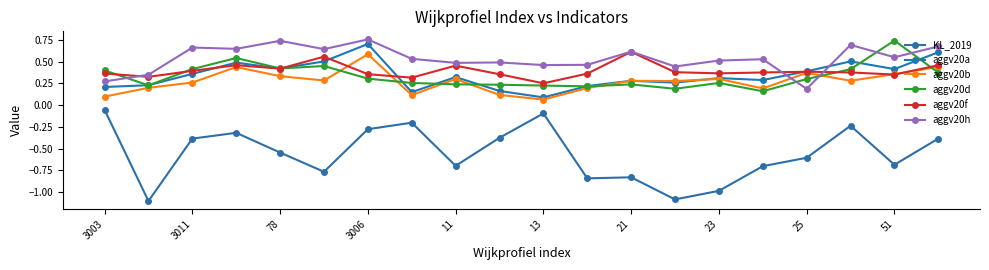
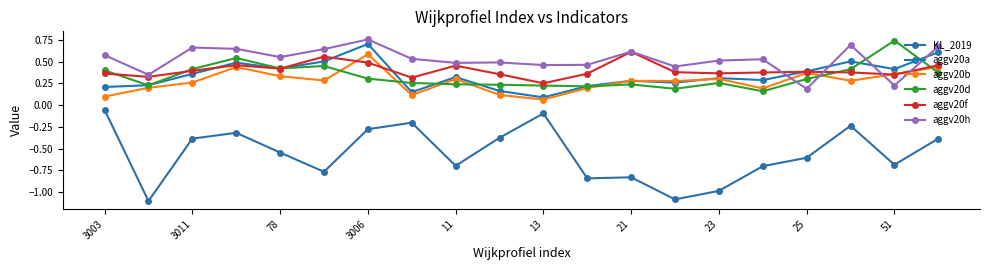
aggv20h, 3003: 0.3 -> 0.6
aggv20h, 78: 0.7 -> 0.6
aggv20f, 3006: 0.4 -> 0.5
aggv20h, 51: 0.6 -> 0.2
